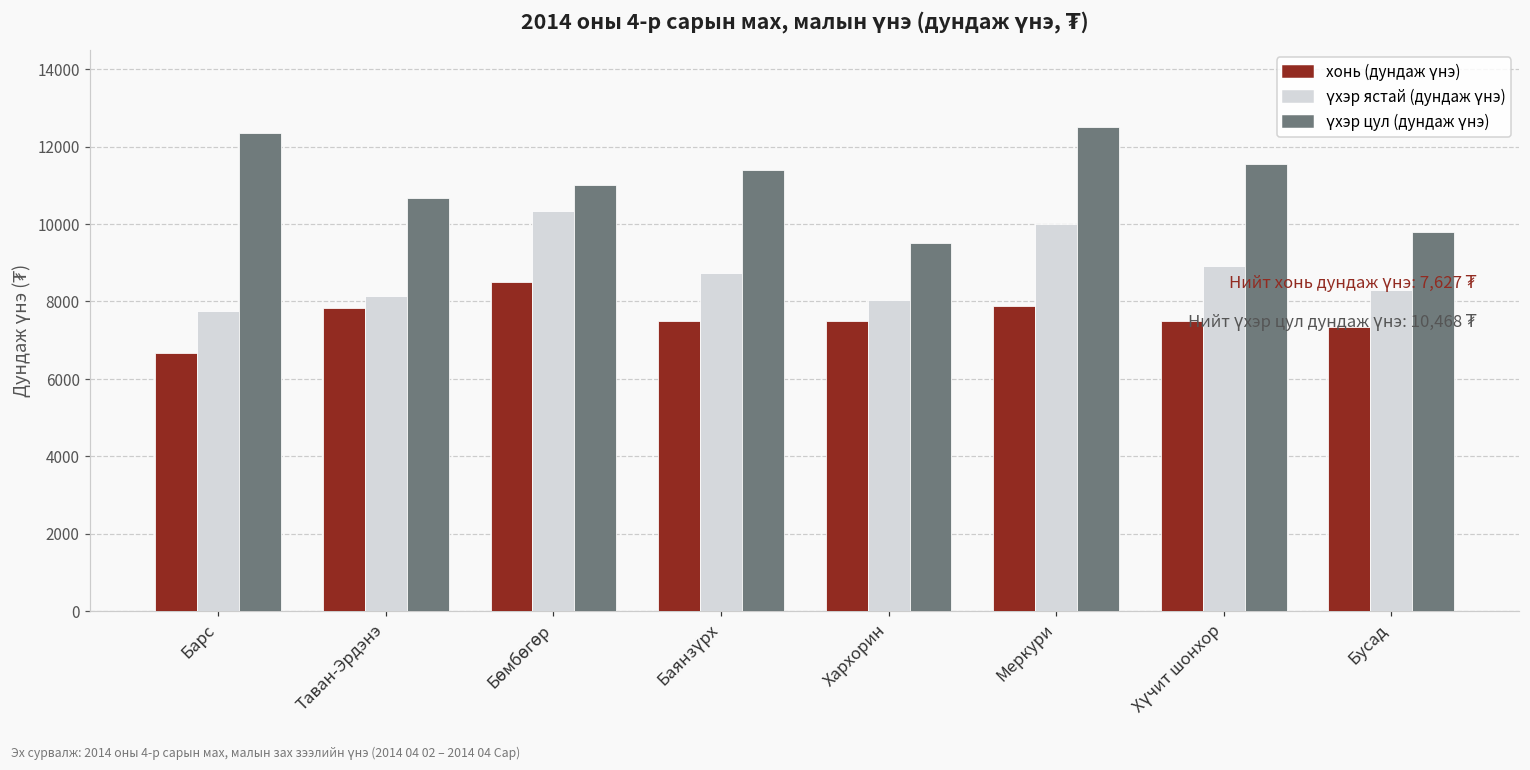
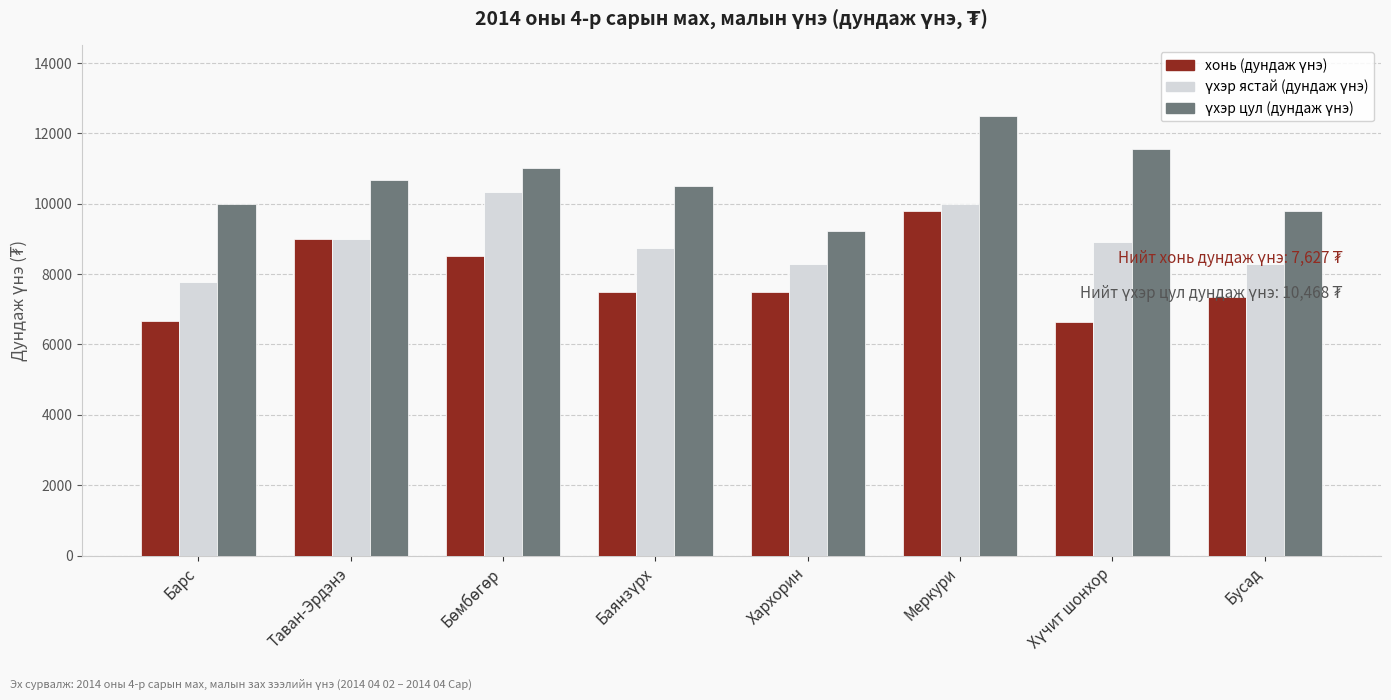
үхэр цул (дундаж үнэ), Барс: 12400 -> 10000
хонь (дундаж үнэ), Таван-Эрдэнэ: 7800 -> 9000
үхэр ястай (дундаж үнэ), Таван-Эрдэнэ: 8100 -> 9000
үхэр цул (дундаж үнэ), Баянзүрх: 11400 -> 10500
үхэр ястай (дундаж үнэ), Хархорин: 8000 -> 8300
үхэр цул (дундаж үнэ), Хархорин: 9500 -> 9200
хонь (дундаж үнэ), Меркури: 7900 -> 9800
хонь (дундаж үнэ), Хүчит шонхор: 7500 -> 6600
